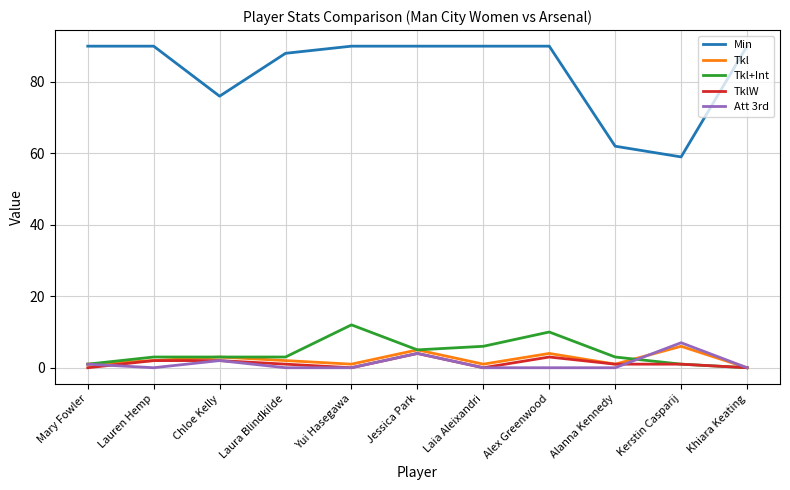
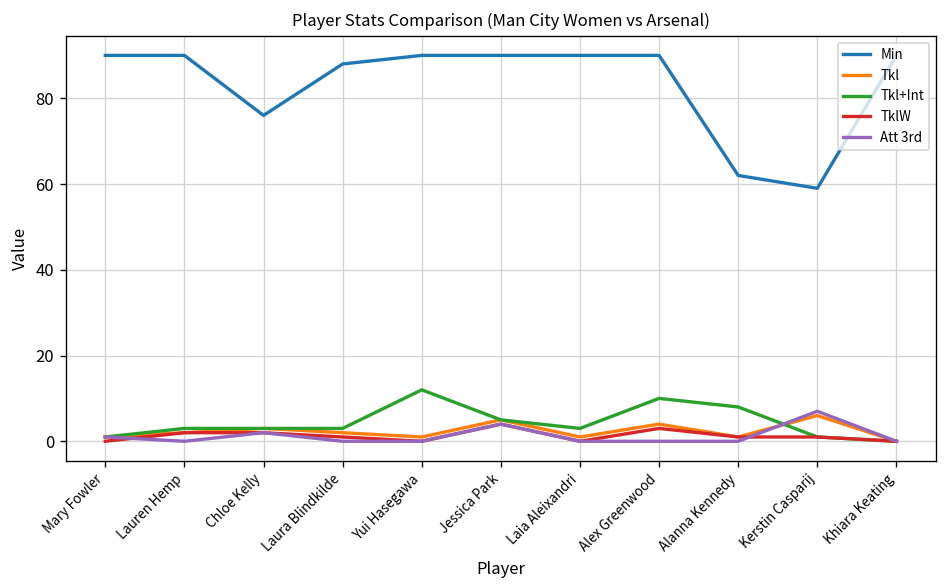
Tkl+Int, Laia Aleixandri: 6 -> 3
Tkl+Int, Alanna Kennedy: 3 -> 8
